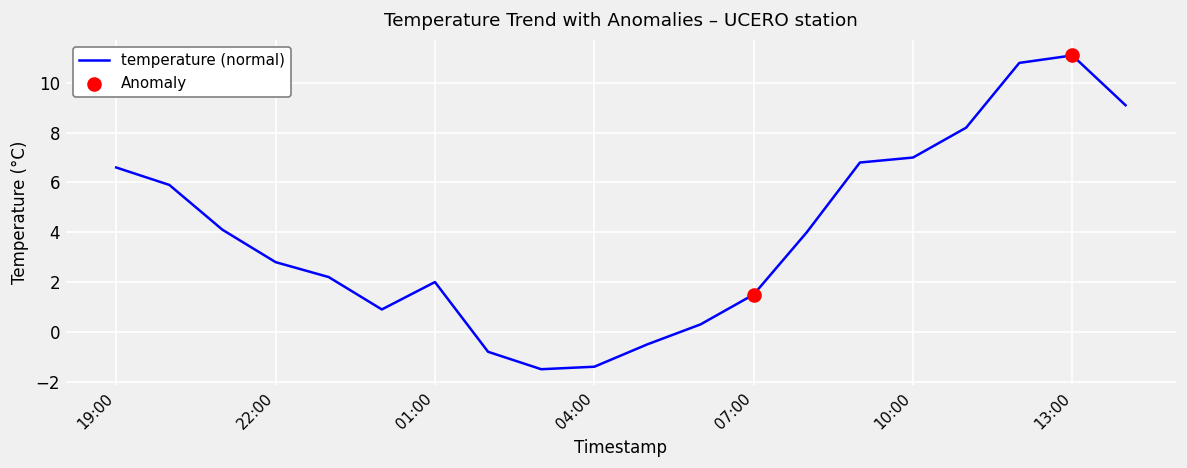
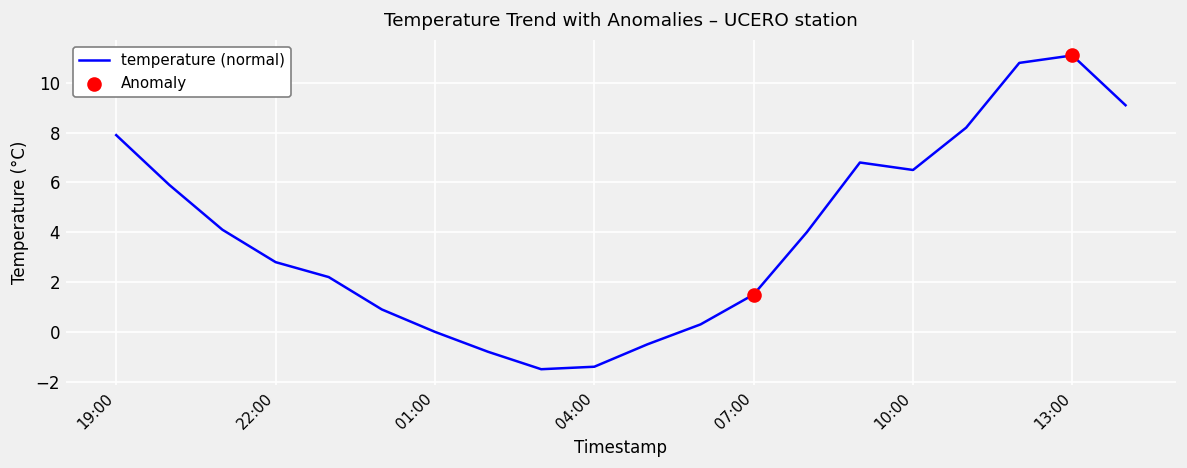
temperature (normal), 19:00: 6.6 -> 7.9
temperature (normal), 01:00: 2 -> 0
temperature (normal), 10:00: 7.0 -> 6.5
